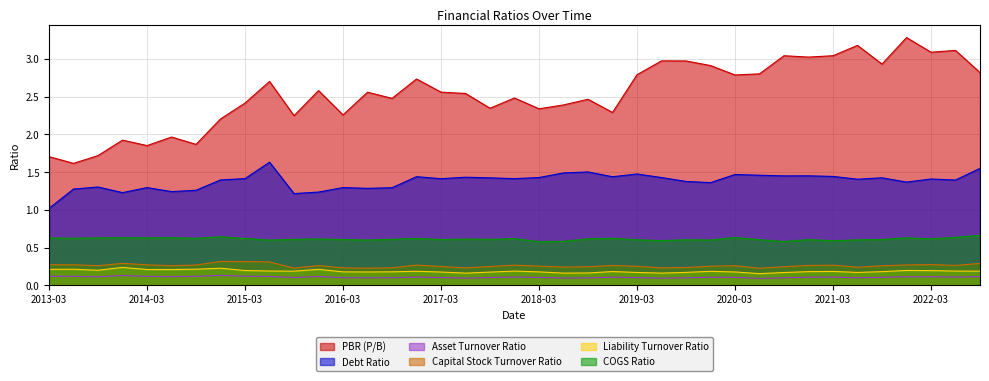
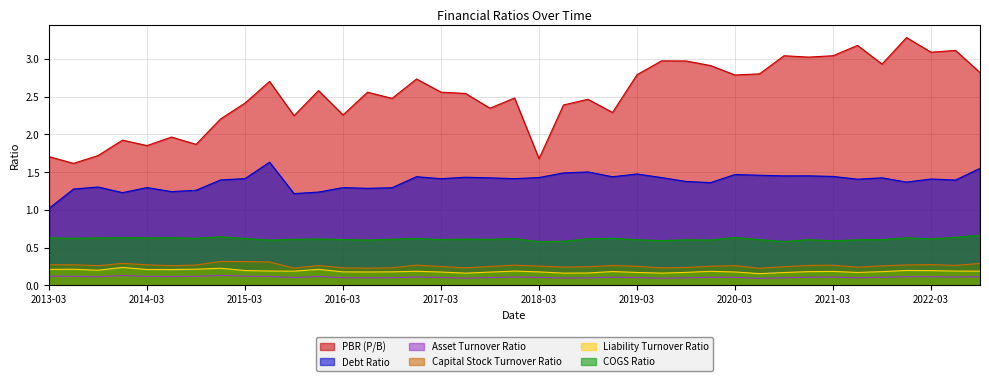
PBR (P/B), 2018-03: 2.3 -> 1.7
